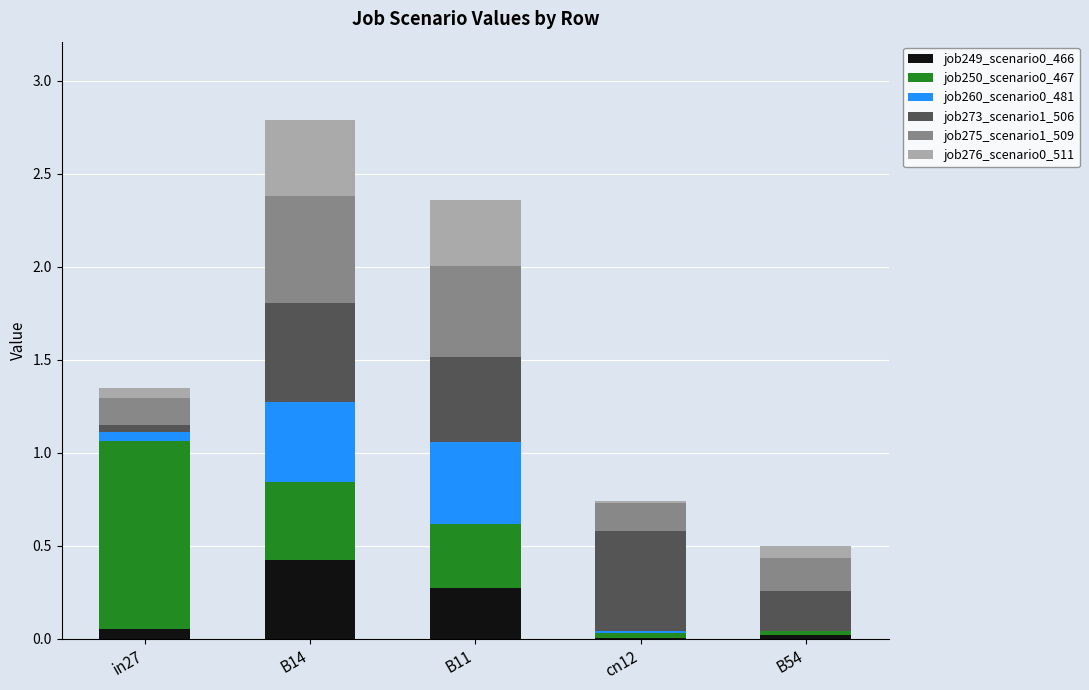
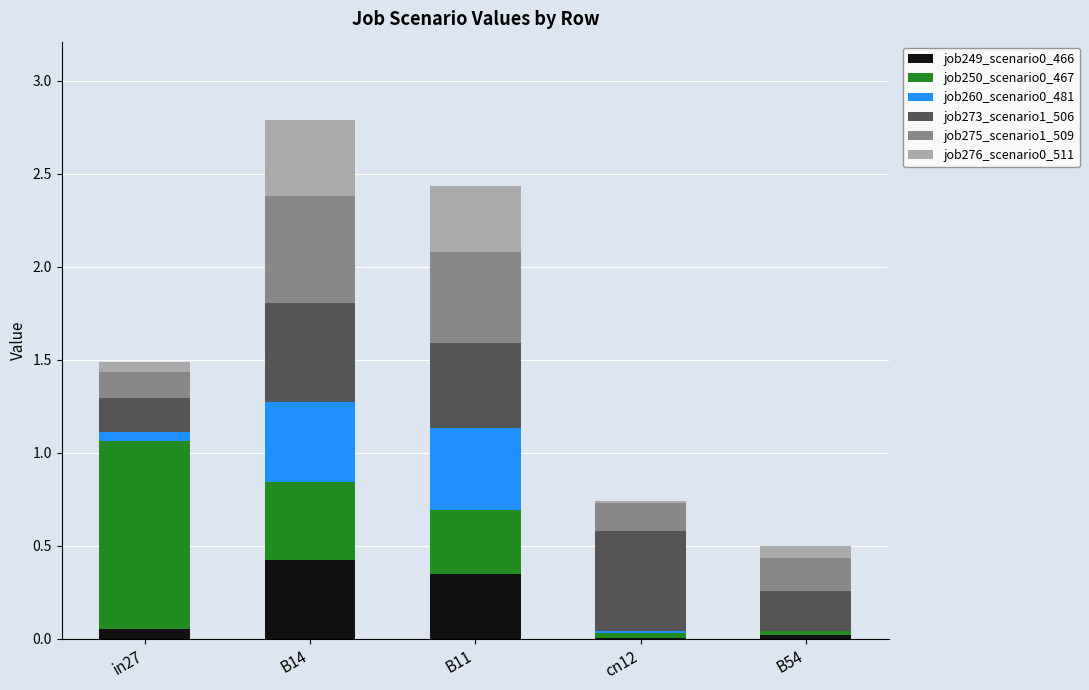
job273_scenario1_506, in27: 0.04 -> 0.18
job249_scenario0_466, B11: 0.27 -> 0.35
